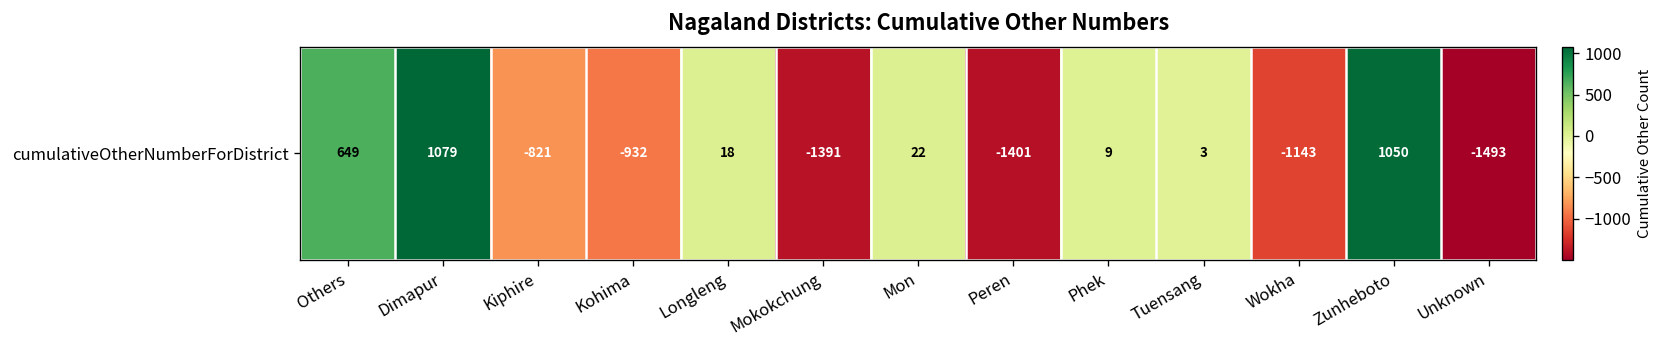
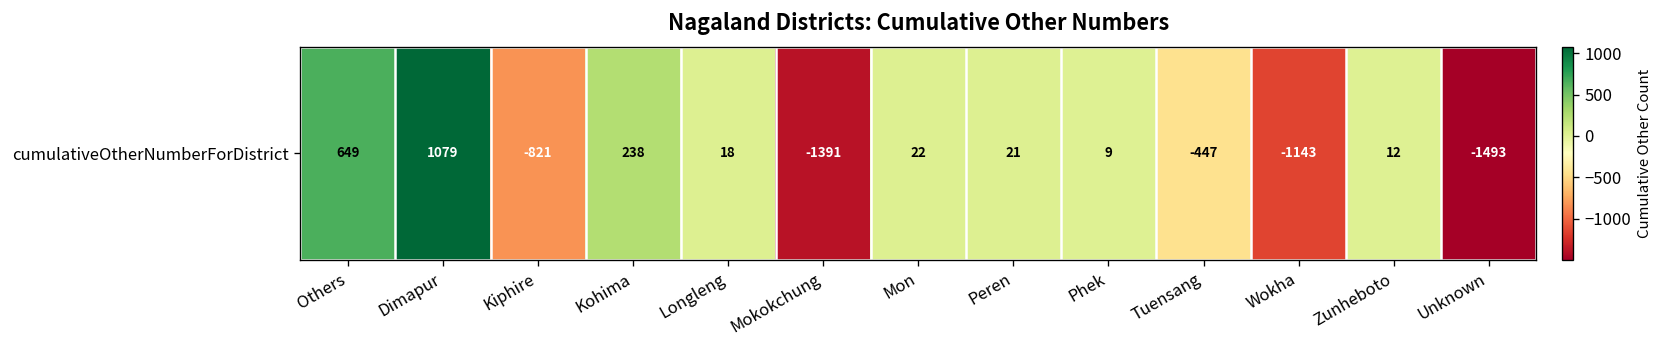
cumulativeOtherNumberForDistrict, Kohima: -932 -> 238
cumulativeOtherNumberForDistrict, Peren: -1401 -> 21
cumulativeOtherNumberForDistrict, Tuensang: 3 -> -447
cumulativeOtherNumberForDistrict, Zunheboto: 1050 -> 12
